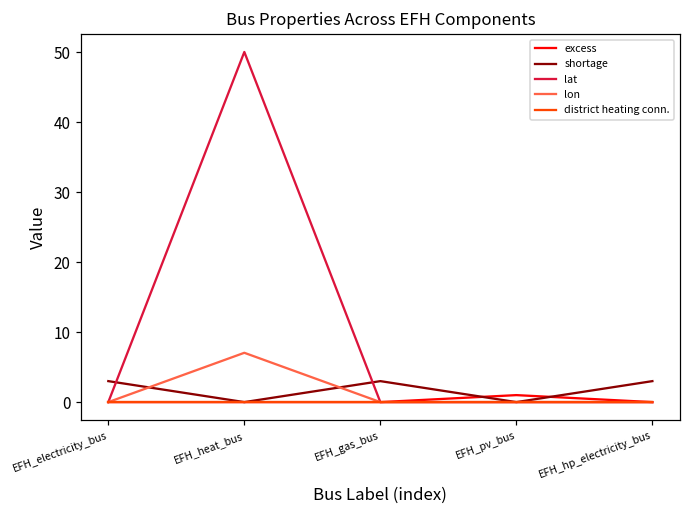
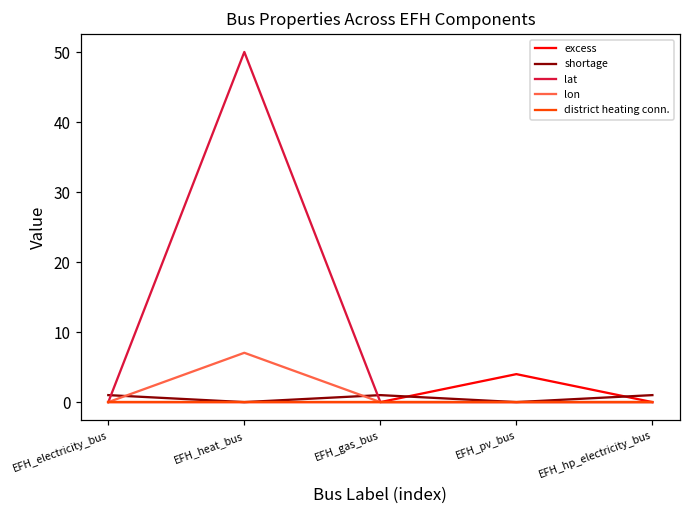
shortage, EFH_electricity_bus: 3 -> 1
shortage, EFH_gas_bus: 3 -> 1
excess, EFH_pv_bus: 1 -> 4
shortage, EFH_hp_electricity_bus: 3 -> 1
